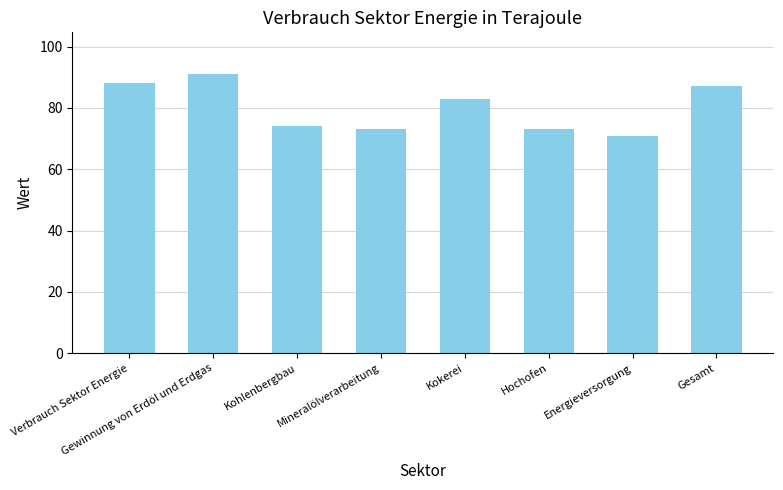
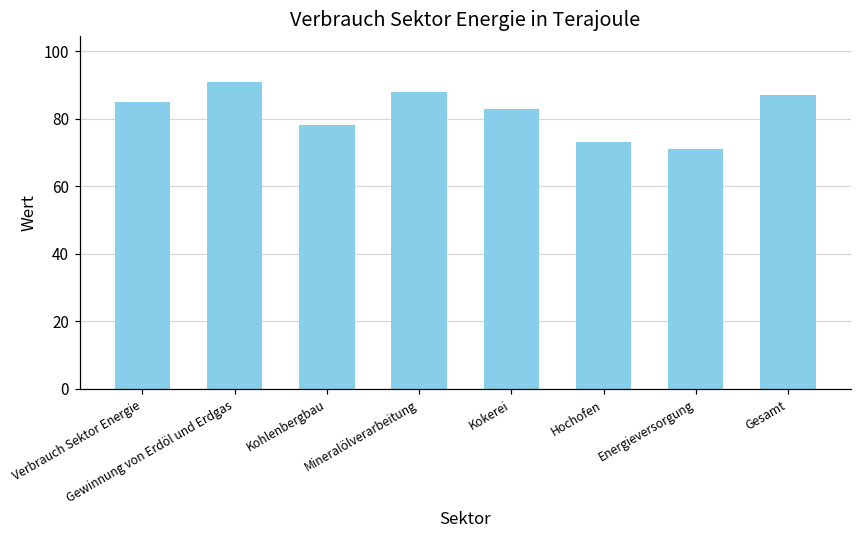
Verbrauch Sektor Energie: 88 -> 85
Kohlenbergbau: 74 -> 78
Mineralölverarbeitung: 73 -> 88
